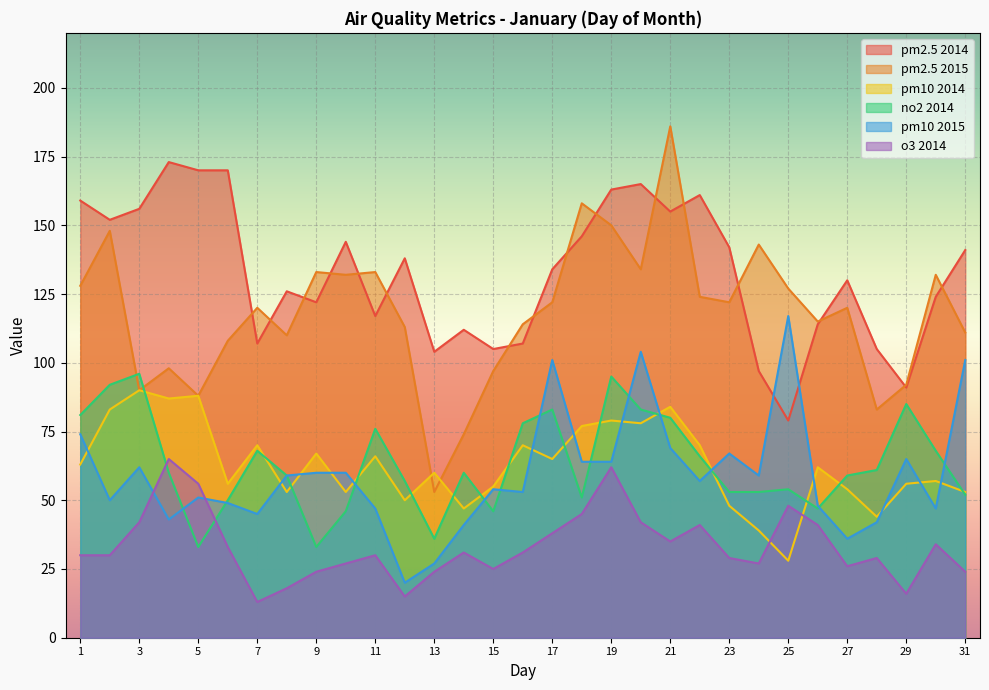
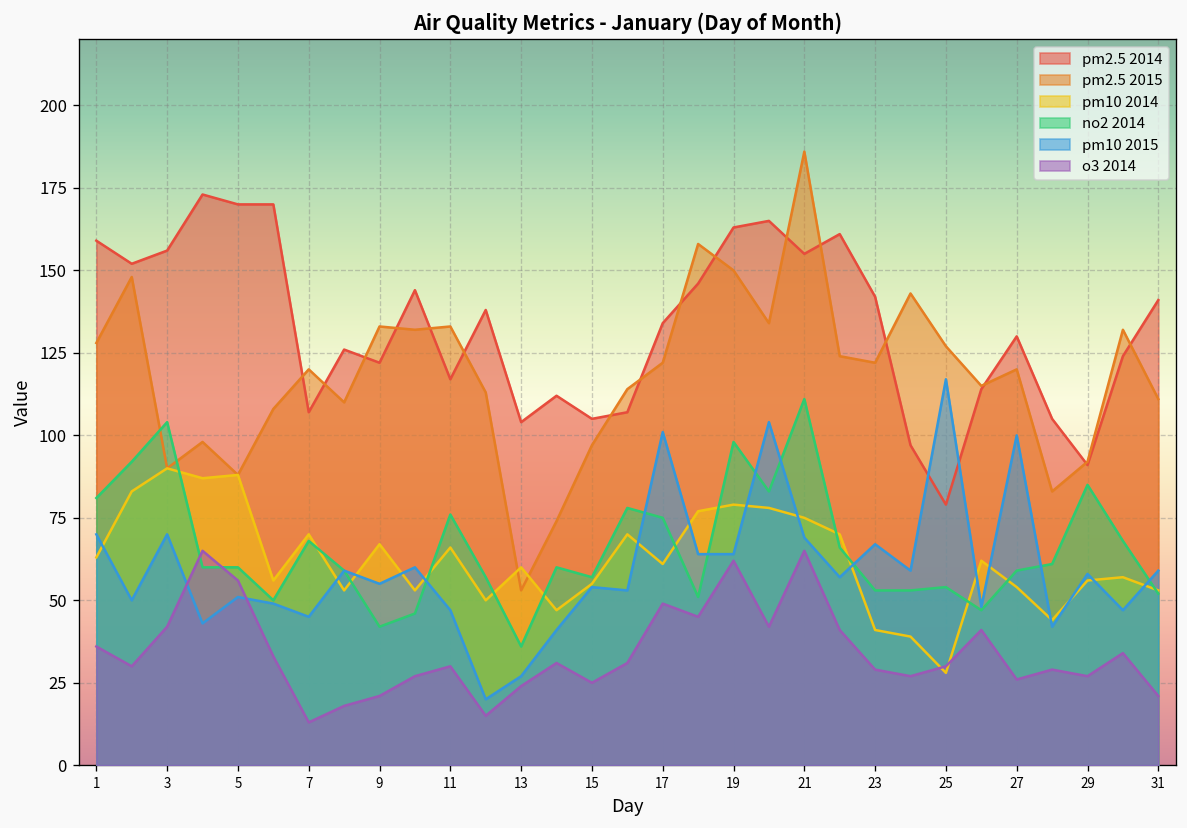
pm10 2015, 1: 74 -> 70
o3 2014, 1: 30 -> 36
no2 2014, 3: 96 -> 104
pm10 2015, 3: 62 -> 70
no2 2014, 5: 33 -> 60
no2 2014, 9: 33 -> 42
pm10 2015, 9: 60 -> 55
o3 2014, 9: 24 -> 21
no2 2014, 15: 46 -> 57
pm10 2014, 17: 65 -> 61
no2 2014, 17: 83 -> 75
o3 2014, 17: 38 -> 49
no2 2014, 19: 95 -> 98
pm10 2014, 21: 84 -> 75
no2 2014, 21: 80 -> 111
o3 2014, 21: 35 -> 65
pm10 2014, 23: 48 -> 41
o3 2014, 25: 48 -> 30
pm10 2015, 27: 36 -> 100
pm10 2015, 29: 65 -> 58
o3 2014, 29: 16 -> 27
pm10 2015, 31: 101 -> 59
o3 2014, 31: 24 -> 21
